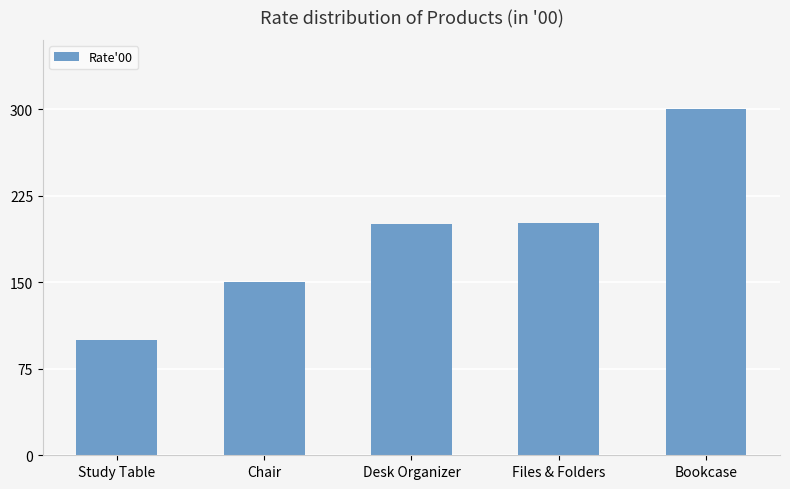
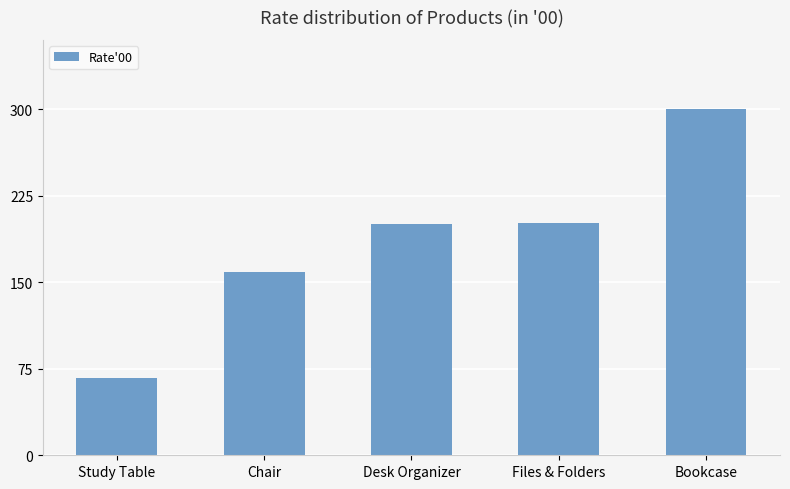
Study Table: 100 -> 67
Chair: 150 -> 159
